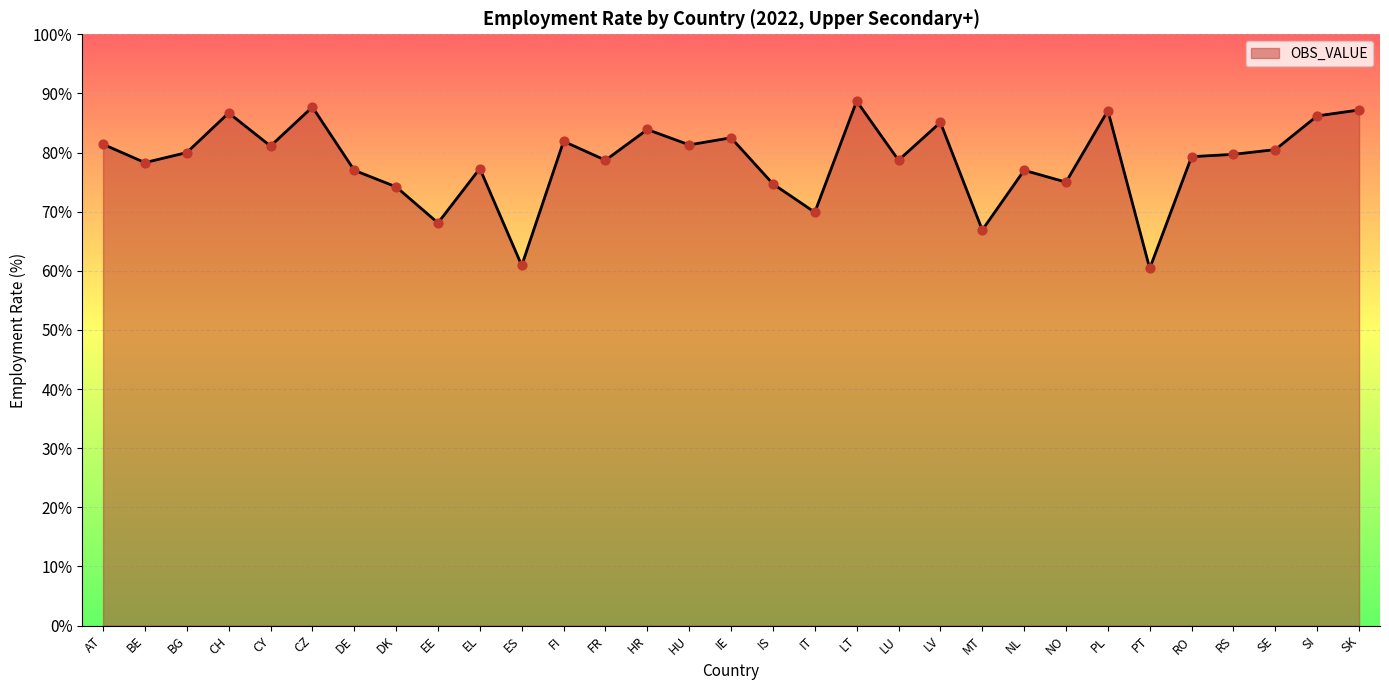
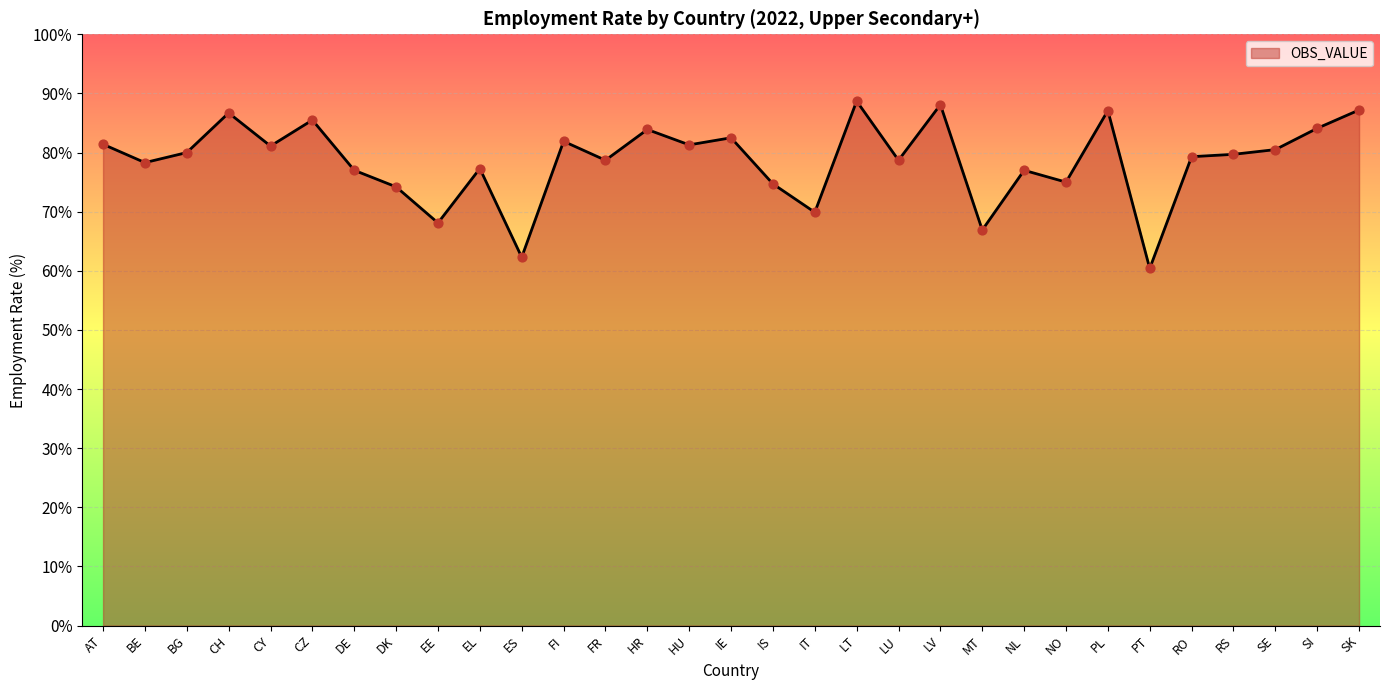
CZ: 88% -> 86%
ES: 61% -> 62%
LV: 85% -> 88%
SI: 86% -> 84%
